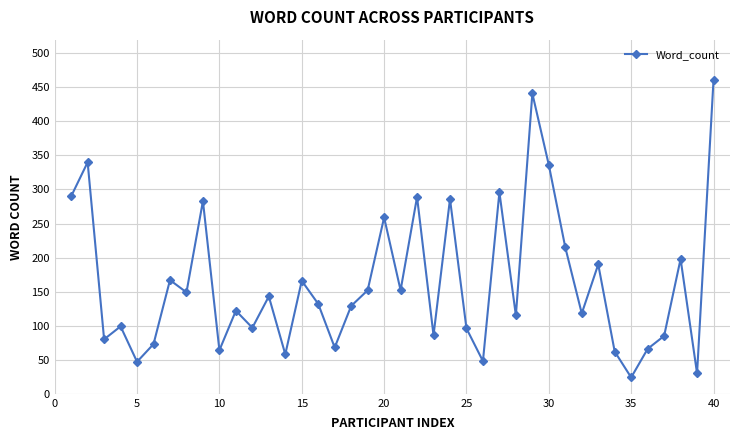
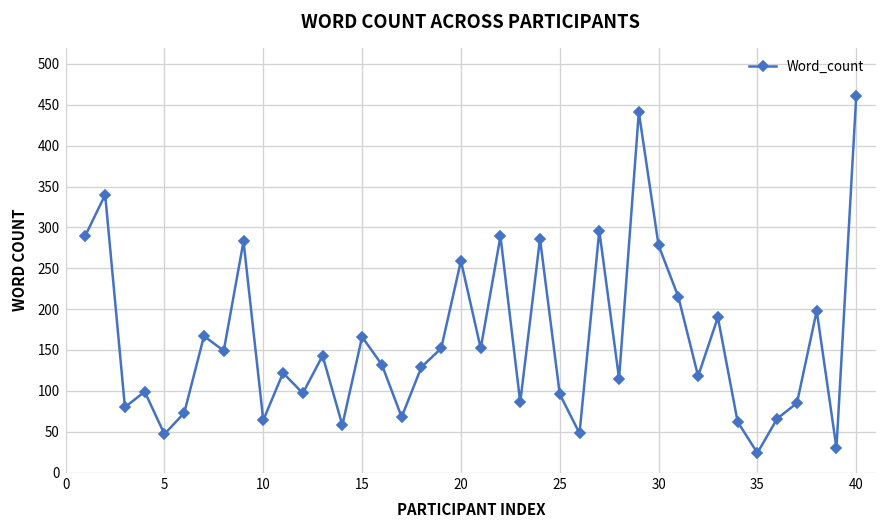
30: 340 -> 280
